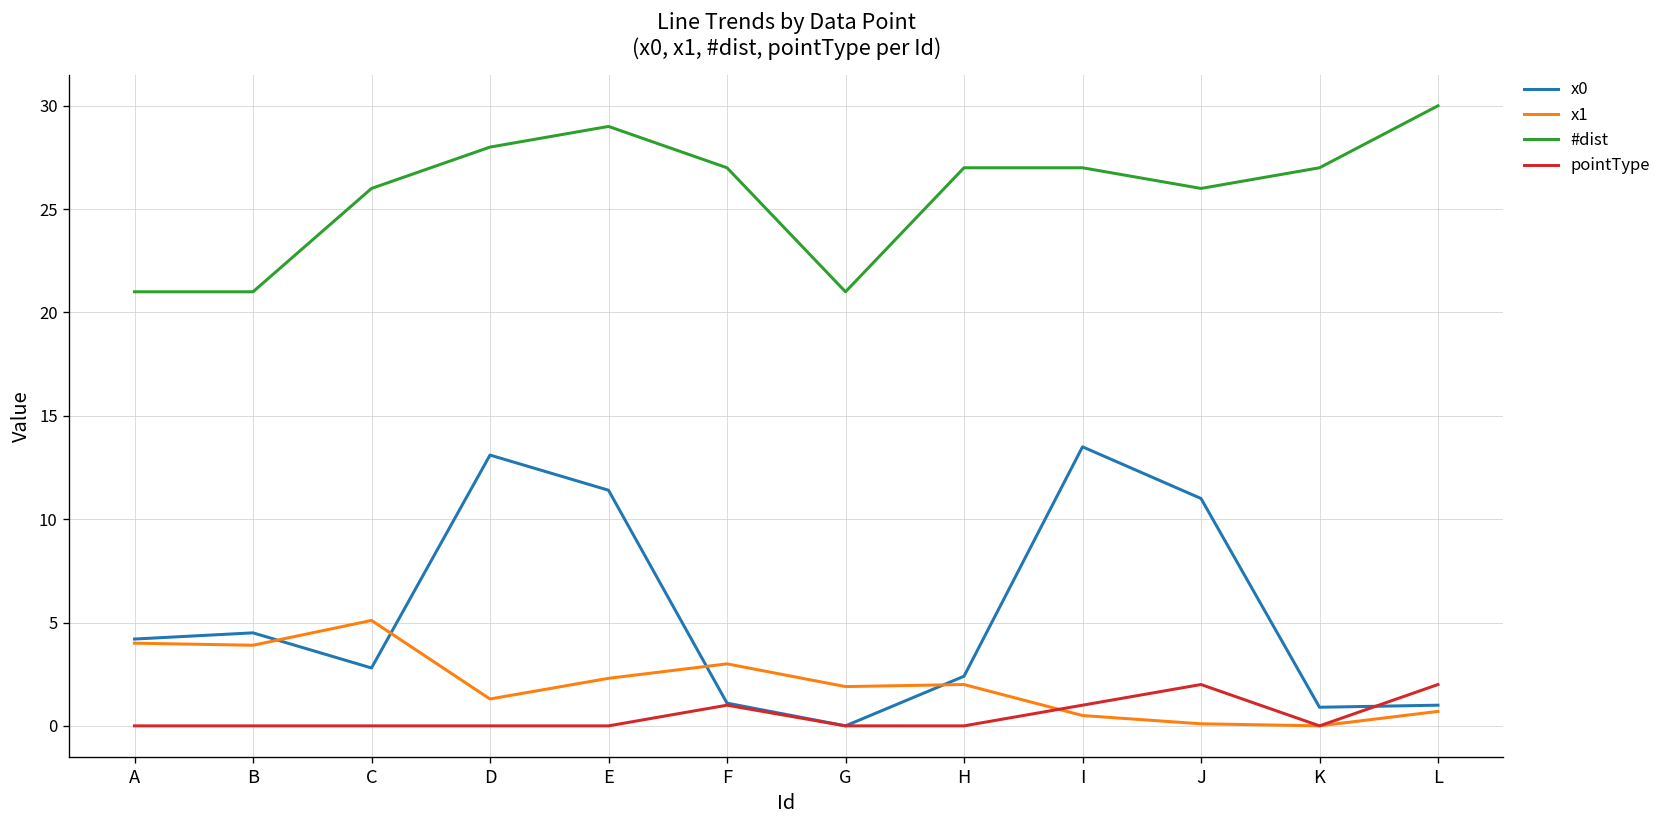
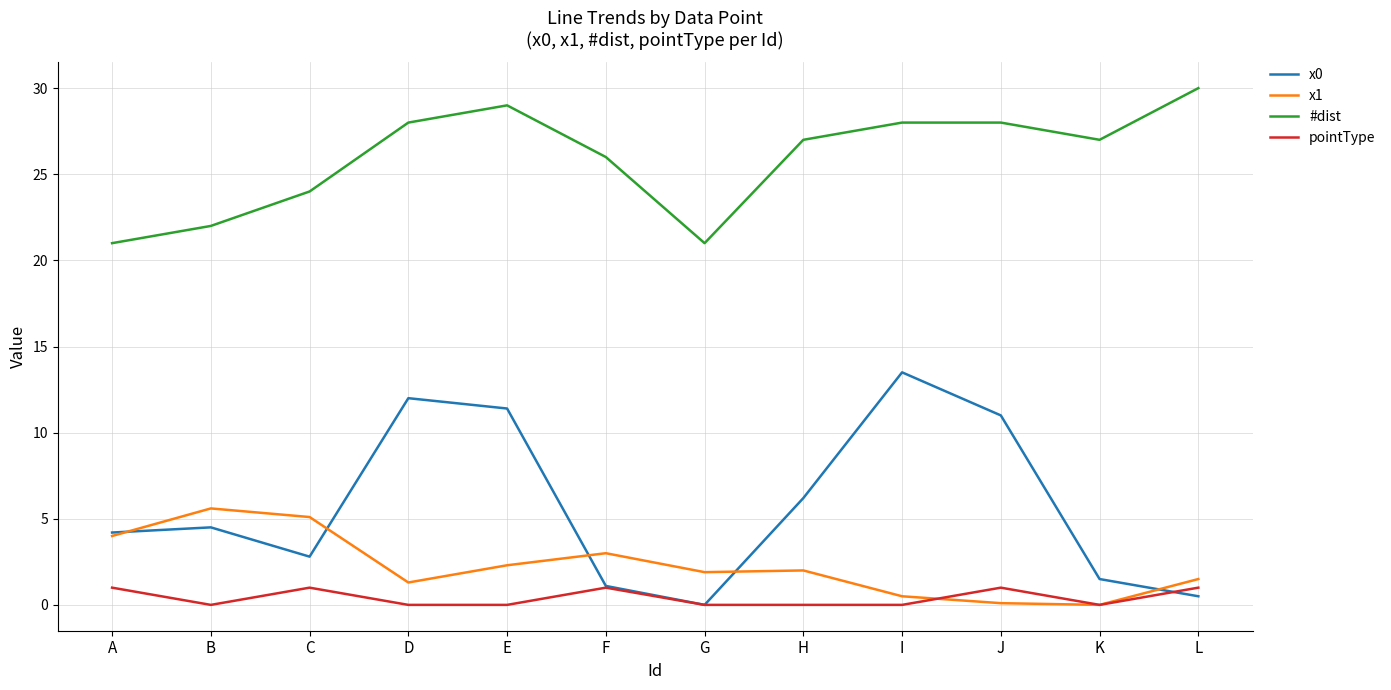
pointType, A: 0 -> 1
x1, B: 3.9 -> 5.6
#dist, B: 21 -> 22
#dist, C: 26 -> 24
pointType, C: 0 -> 1
x0, D: 13.1 -> 12.0
#dist, F: 27 -> 26
x0, H: 2.4 -> 6.2
#dist, I: 27 -> 28
pointType, I: 1 -> 0
#dist, J: 26 -> 28
pointType, J: 2 -> 1
x0, K: 0.9 -> 1.5
x0, L: 1.0 -> 0.5
x1, L: 0.7 -> 1.5
pointType, L: 2 -> 1
